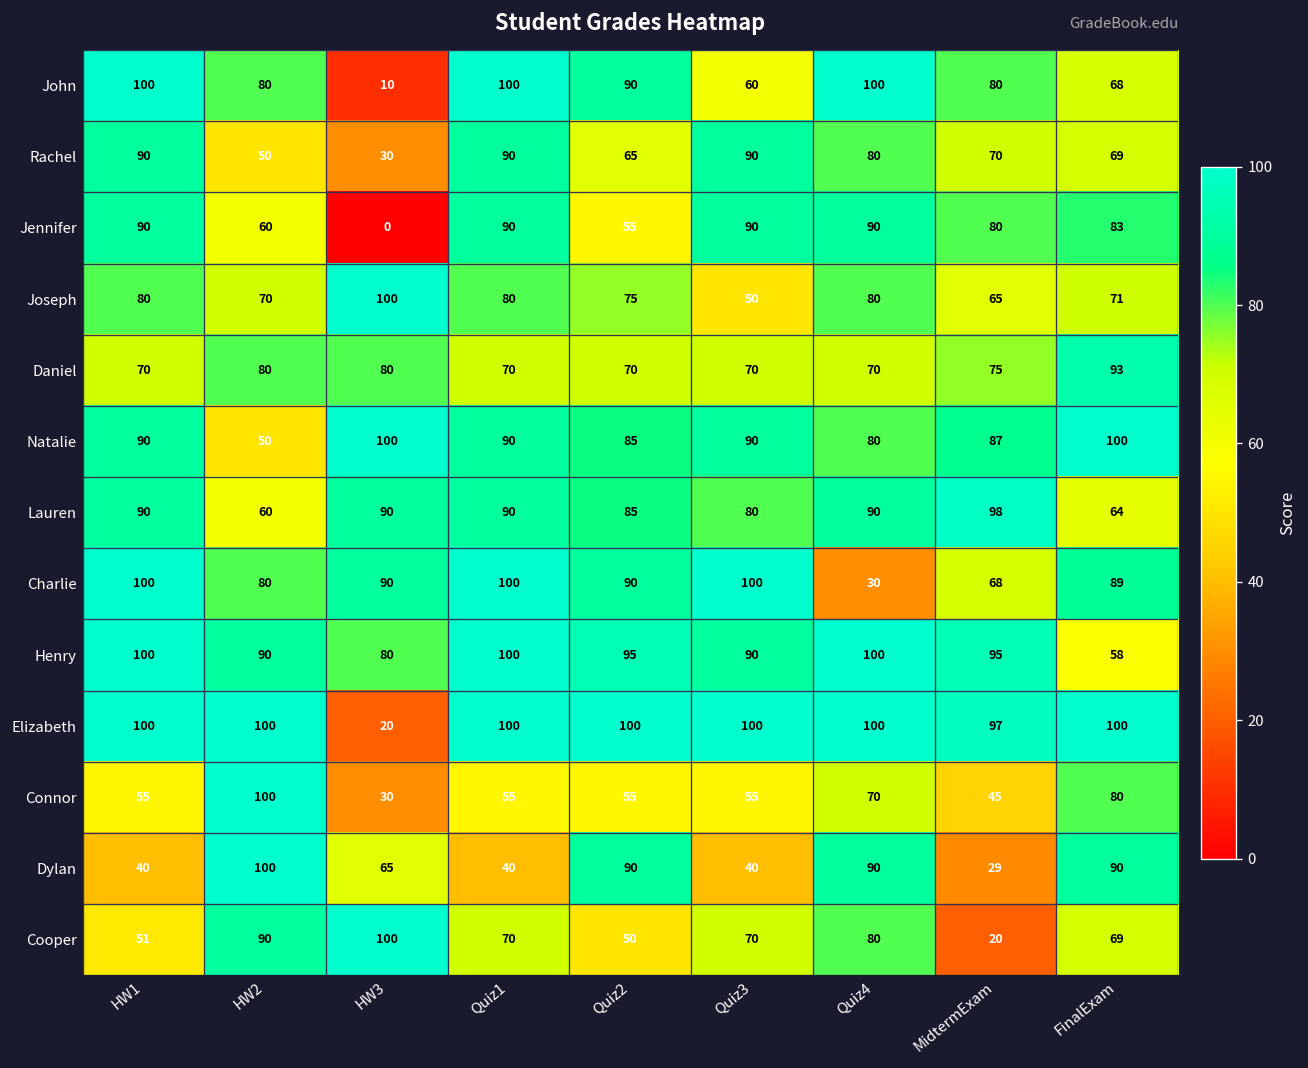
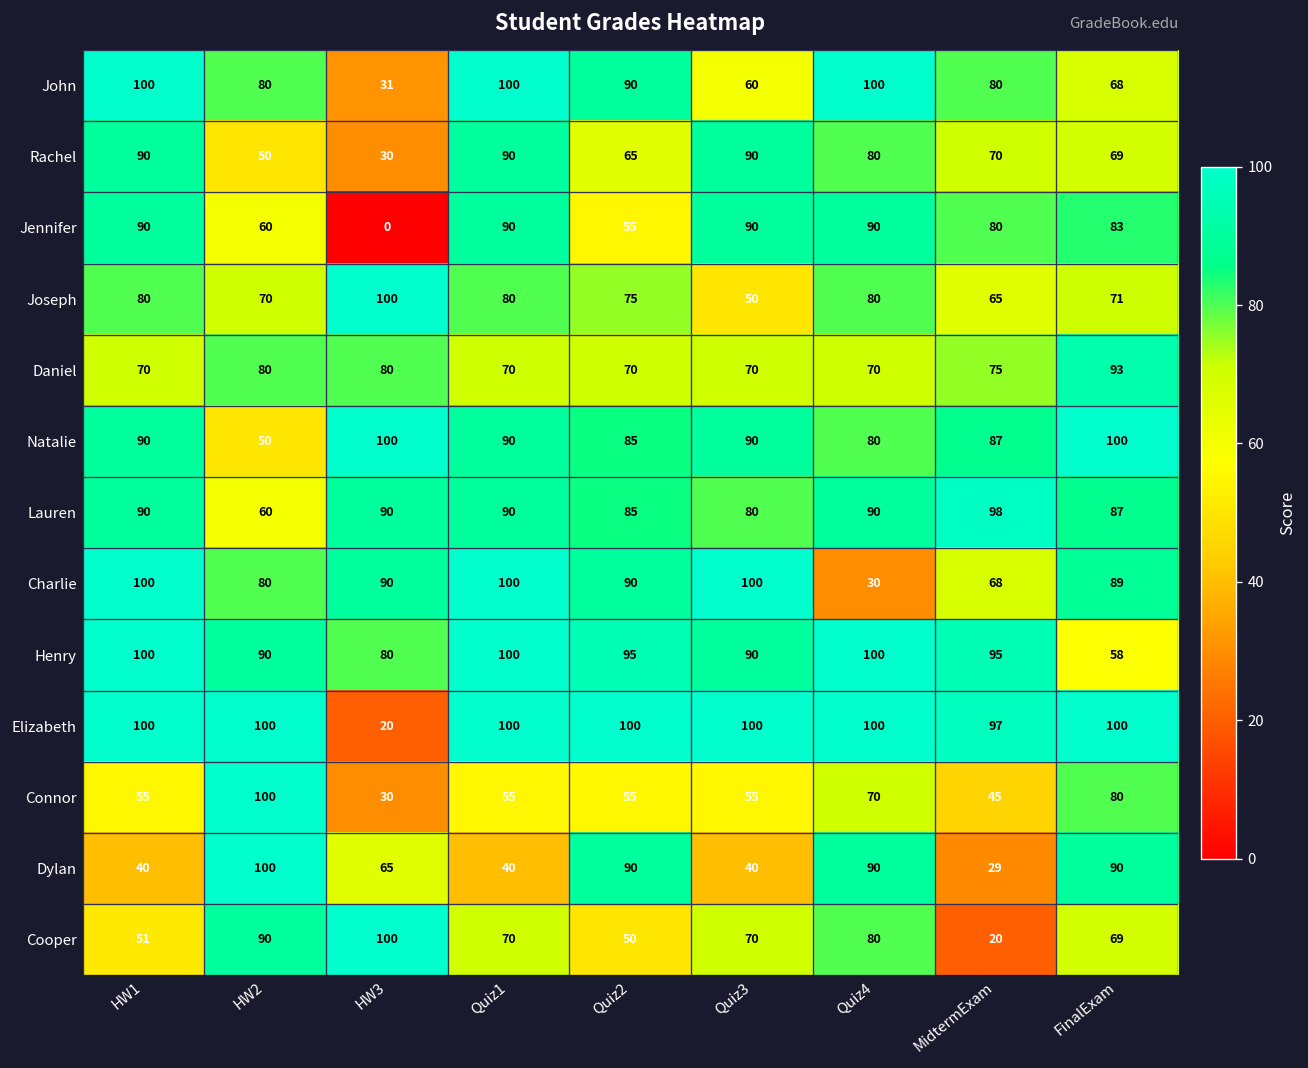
John, HW3: 10 -> 31
Lauren, FinalExam: 64 -> 87
